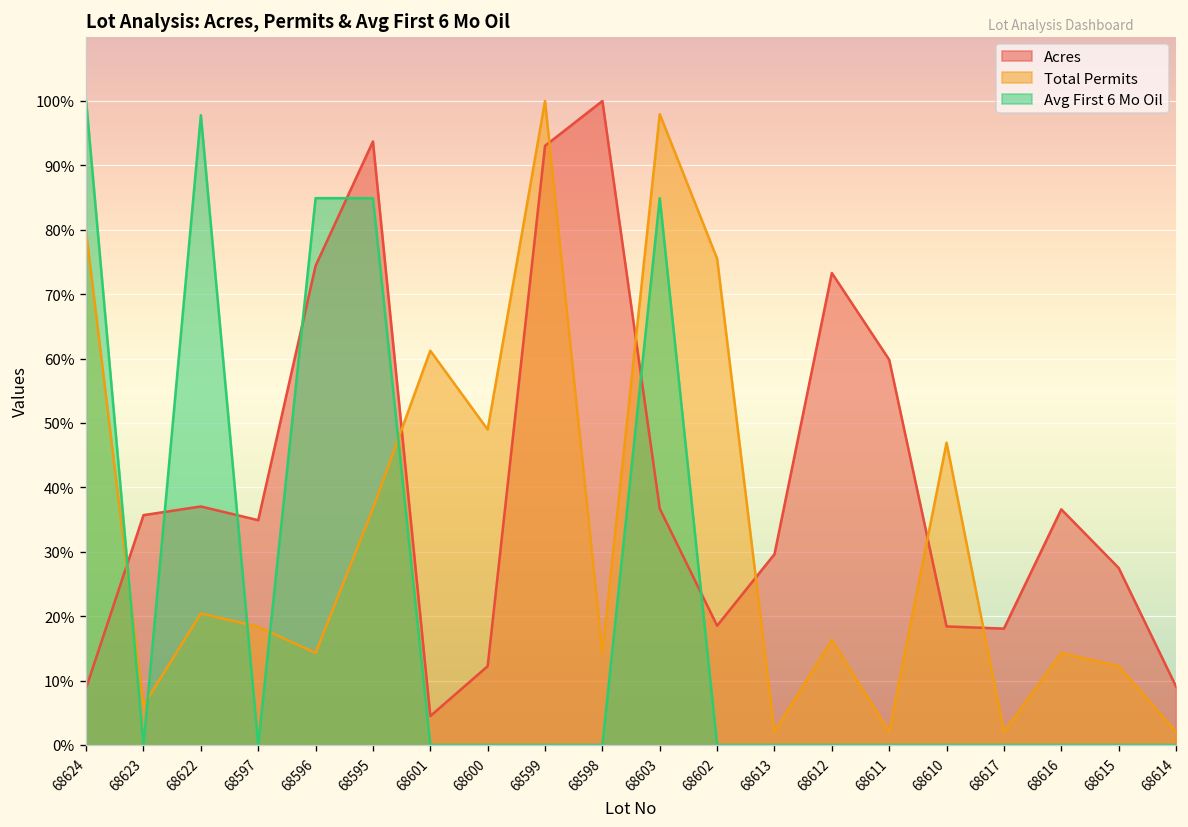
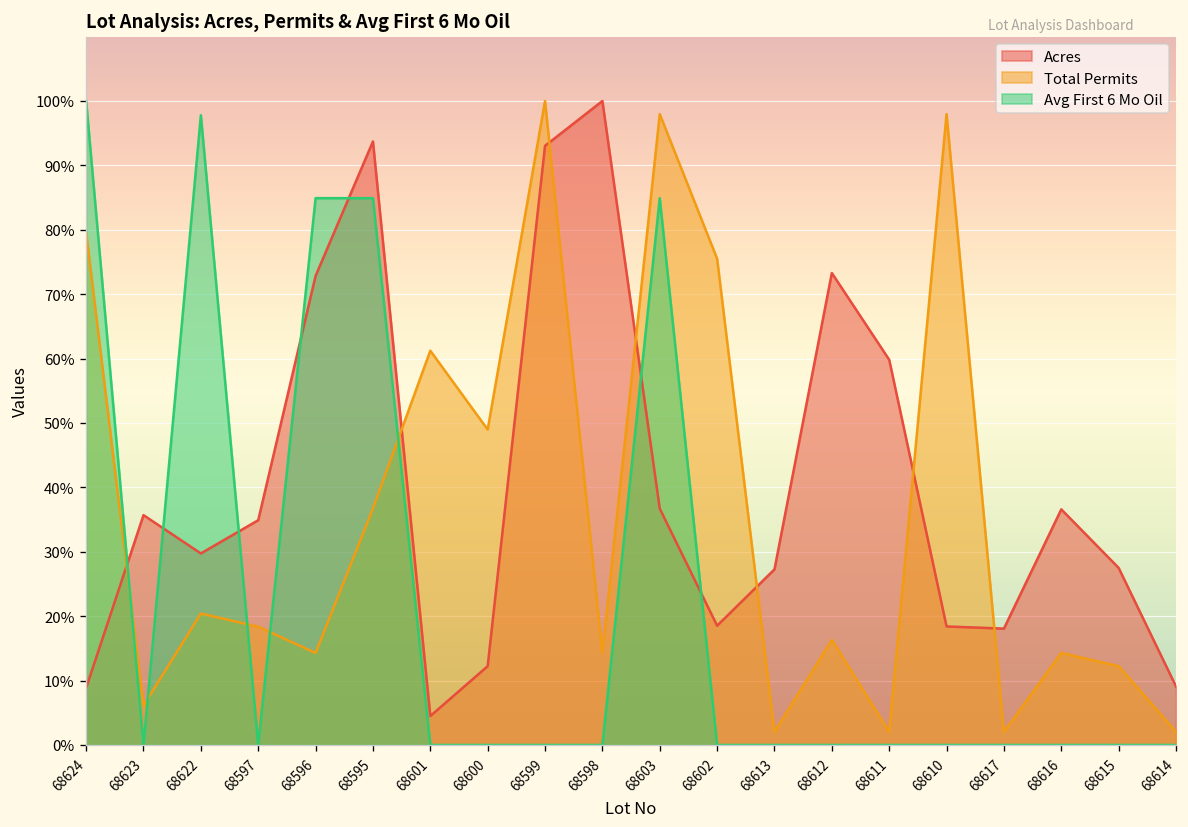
Acres, 68622: 37% -> 30%
Acres, 68596: 74% -> 73%
Acres, 68613: 30% -> 27%
Total Permits, 68610: 47% -> 98%
